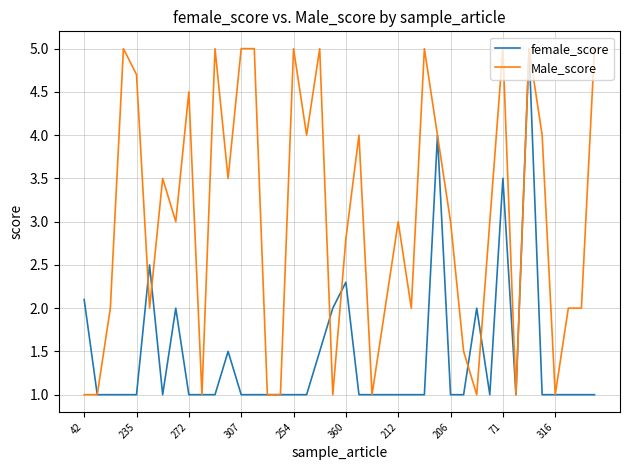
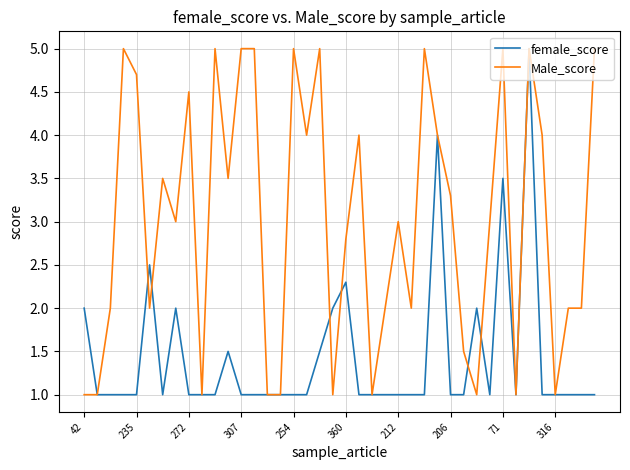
female_score, 42: 2.1 -> 2.0
Male_score, 206: 3.0 -> 3.3
